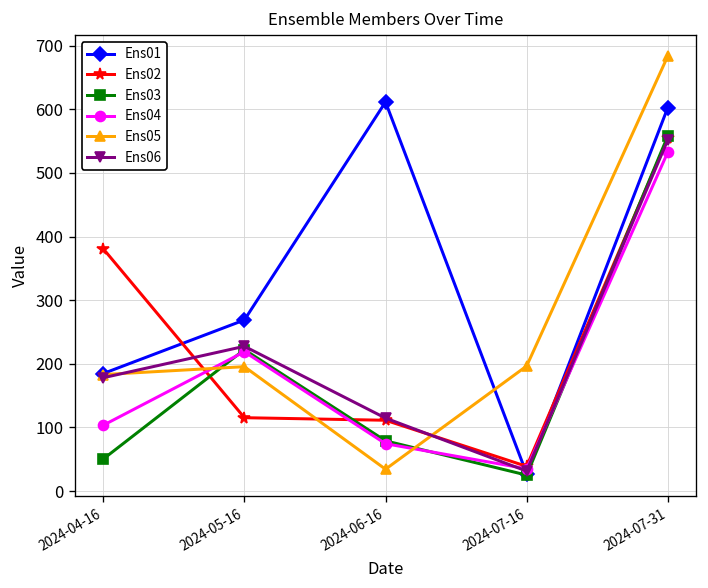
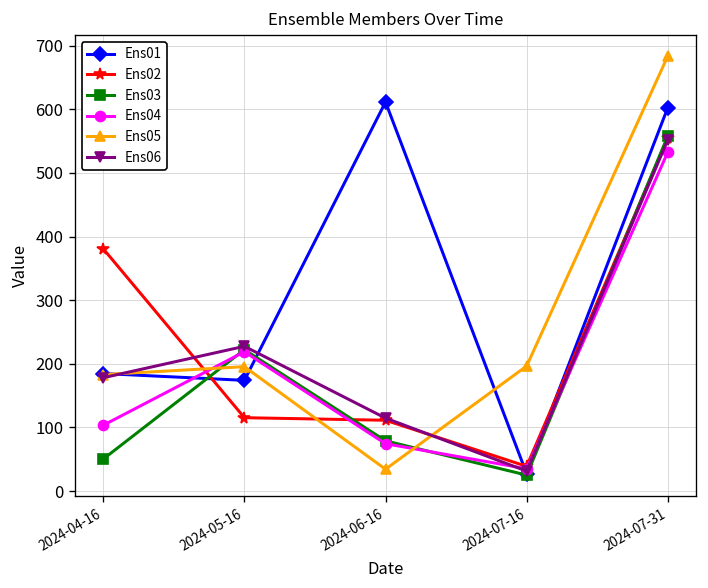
Ens01, 2024-05-16: 270 -> 170
